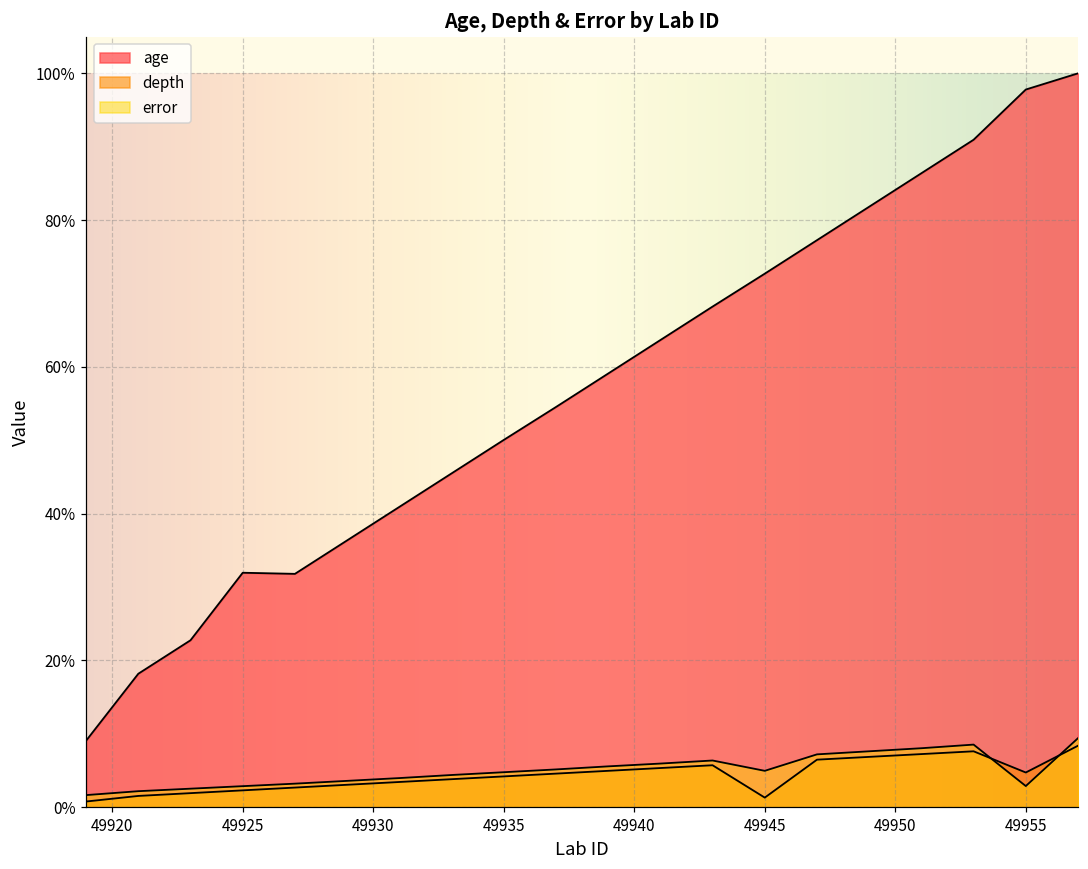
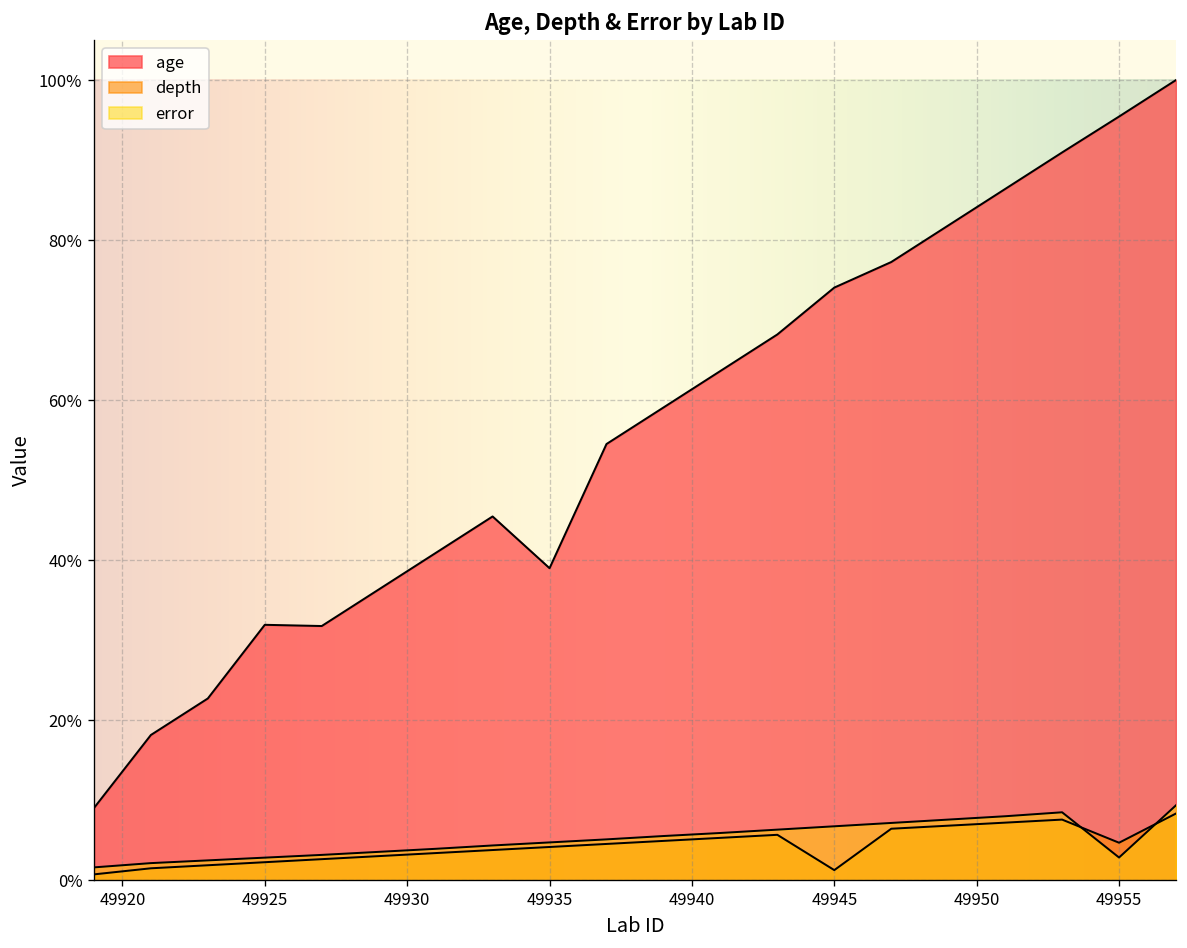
age, 49935: 50% -> 39%
age, 49945: 73% -> 74%
error, 49945: 5% -> 7%
age, 49955: 98% -> 95%
